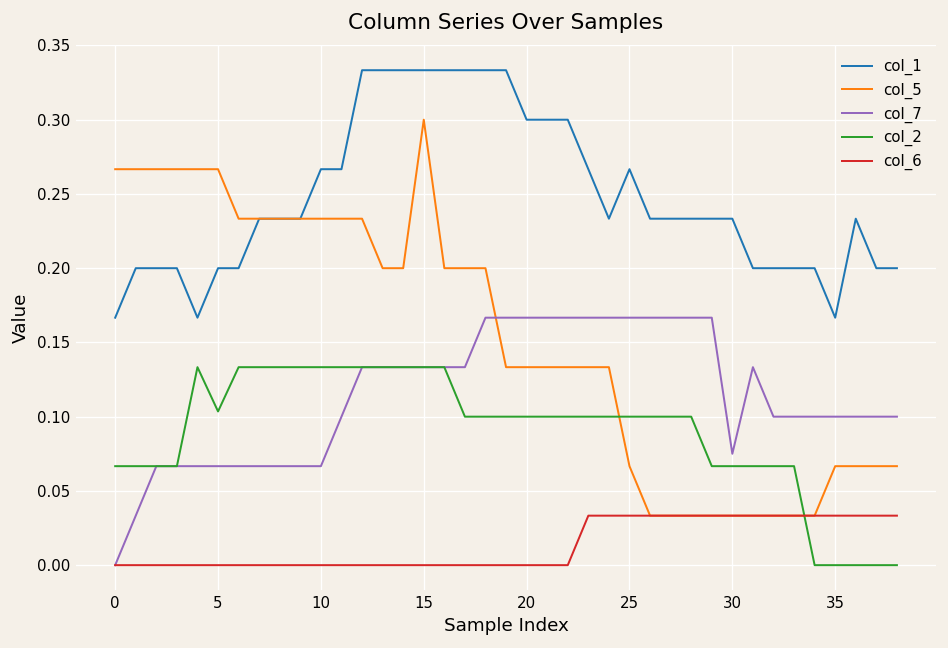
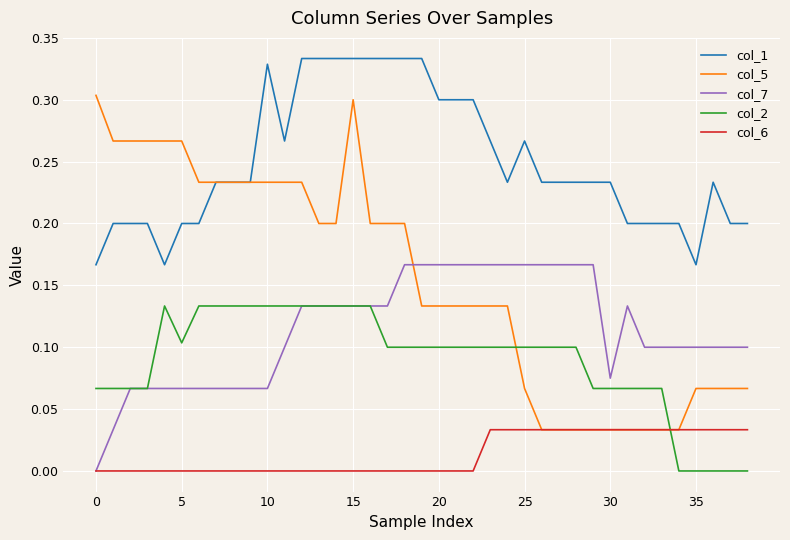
col_5, 0: 0.267 -> 0.304
col_1, 10: 0.267 -> 0.329
